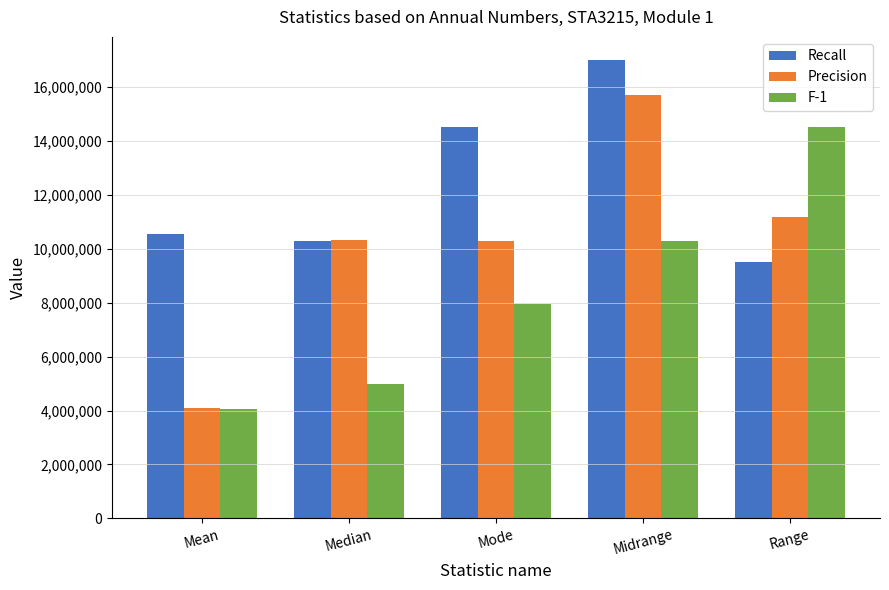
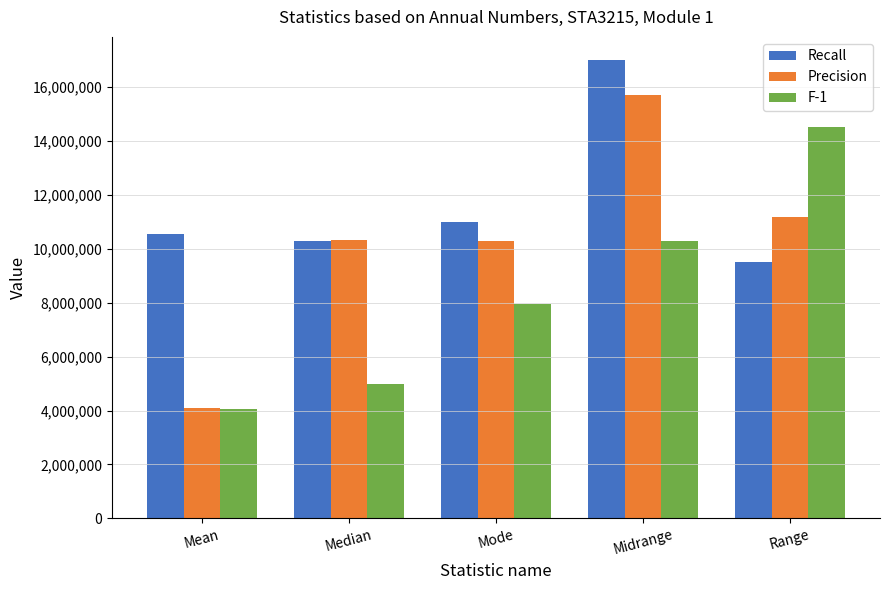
Recall, Mode: 14,500,000 -> 11,000,000
